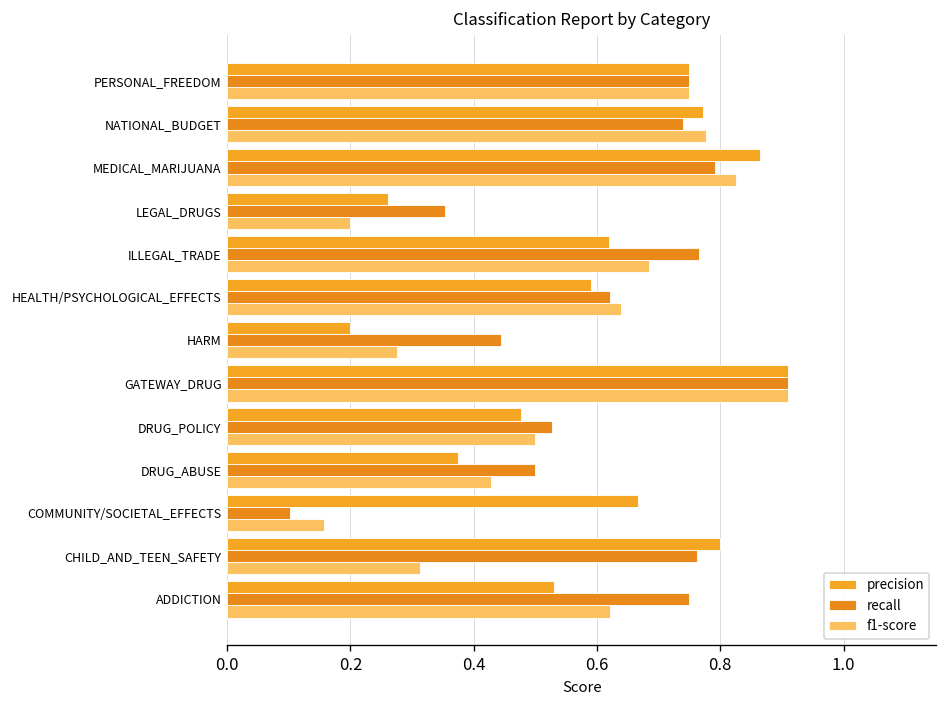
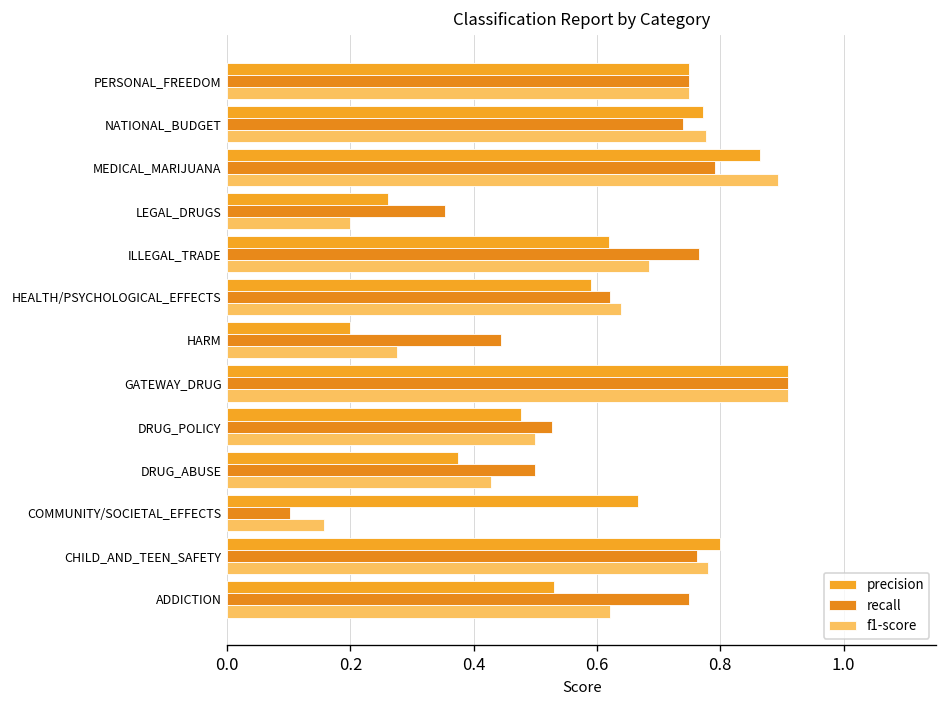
f1-score, MEDICAL_MARIJUANA: 0.83 -> 0.89
f1-score, CHILD_AND_TEEN_SAFETY: 0.31 -> 0.78
